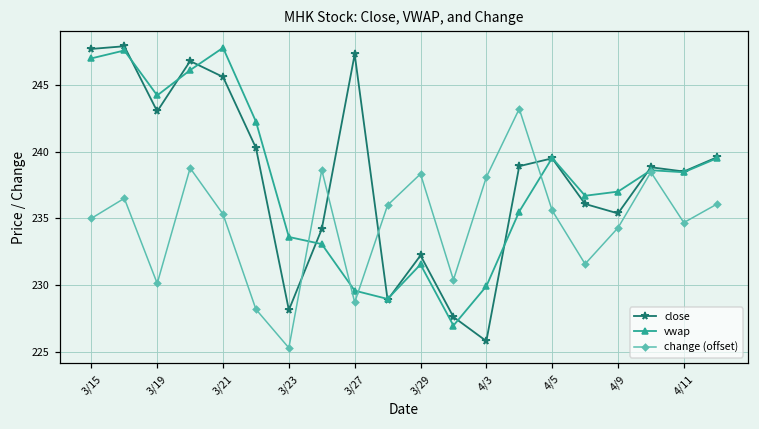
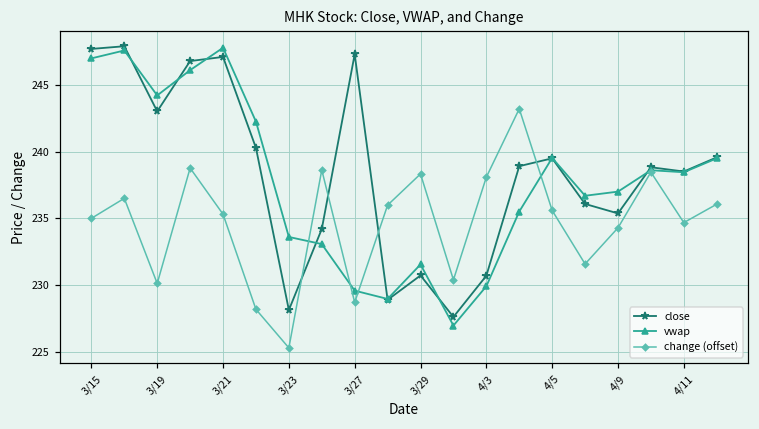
close, 3/21: 245.6 -> 247.1
close, 3/29: 232.2 -> 230.7
close, 4/3: 225.8 -> 230.7
